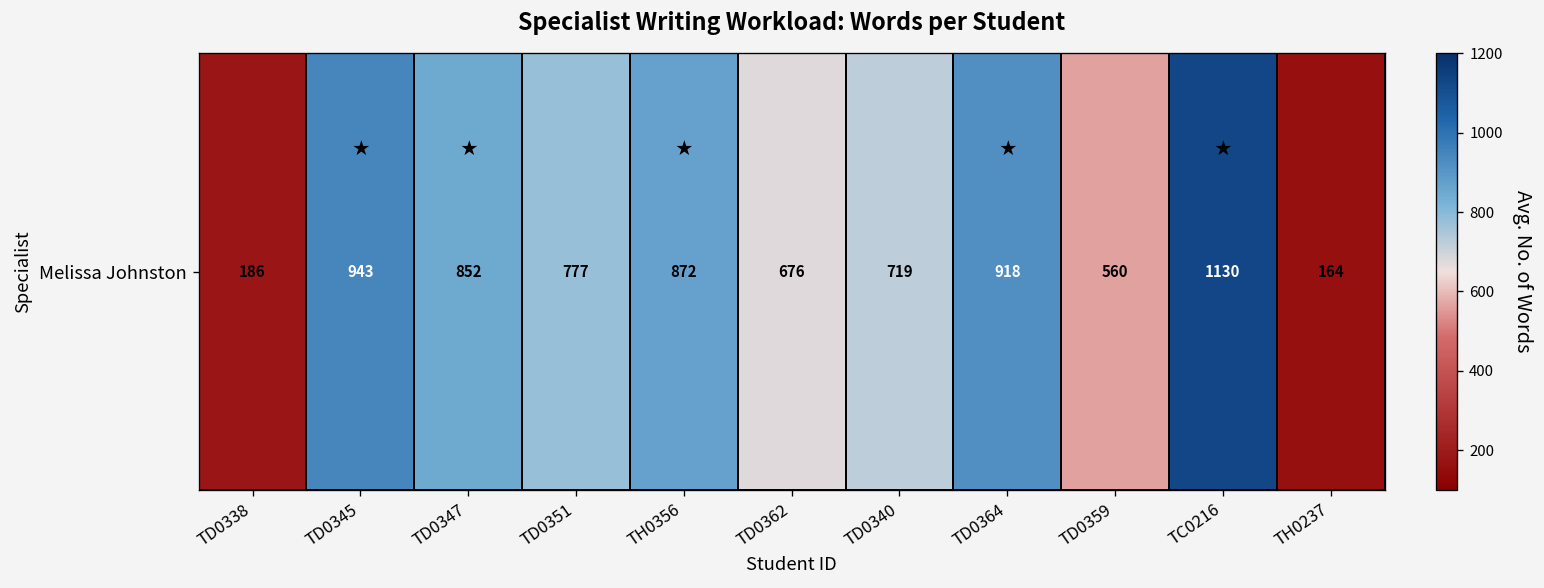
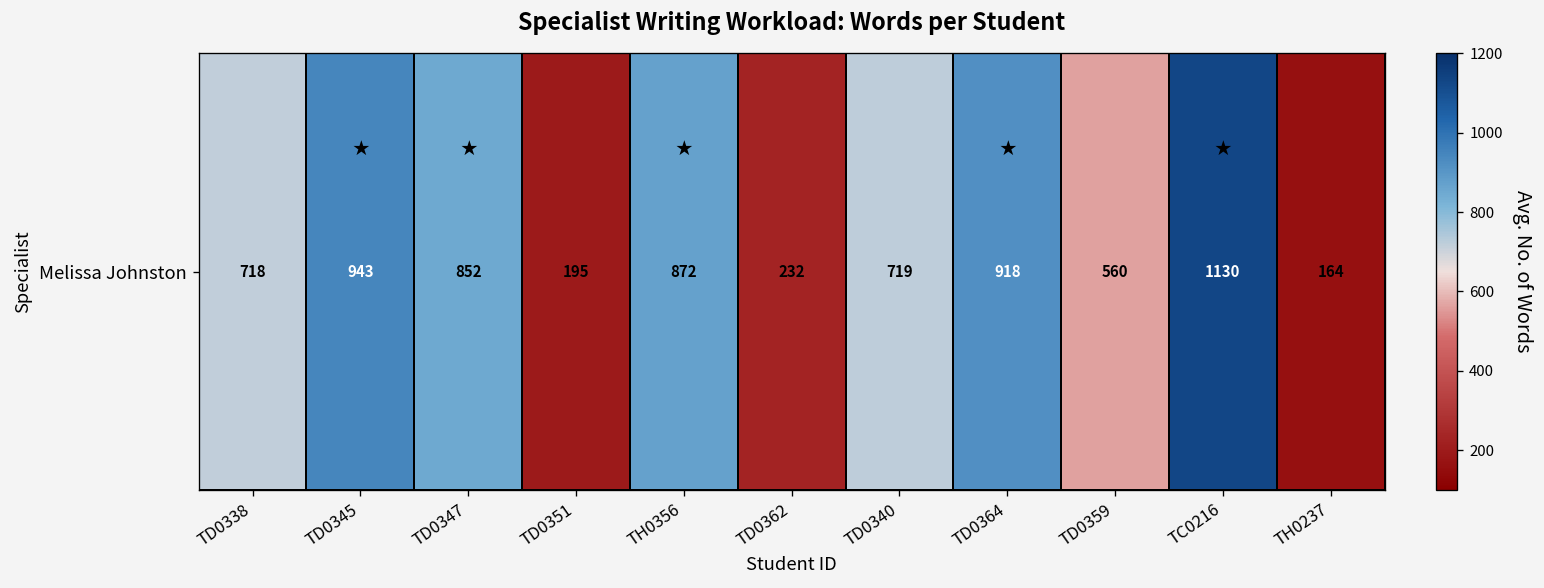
Melissa Johnston, TD0338: 186 -> 718
Melissa Johnston, TD0351: 777 -> 195
Melissa Johnston, TD0362: 676 -> 232
